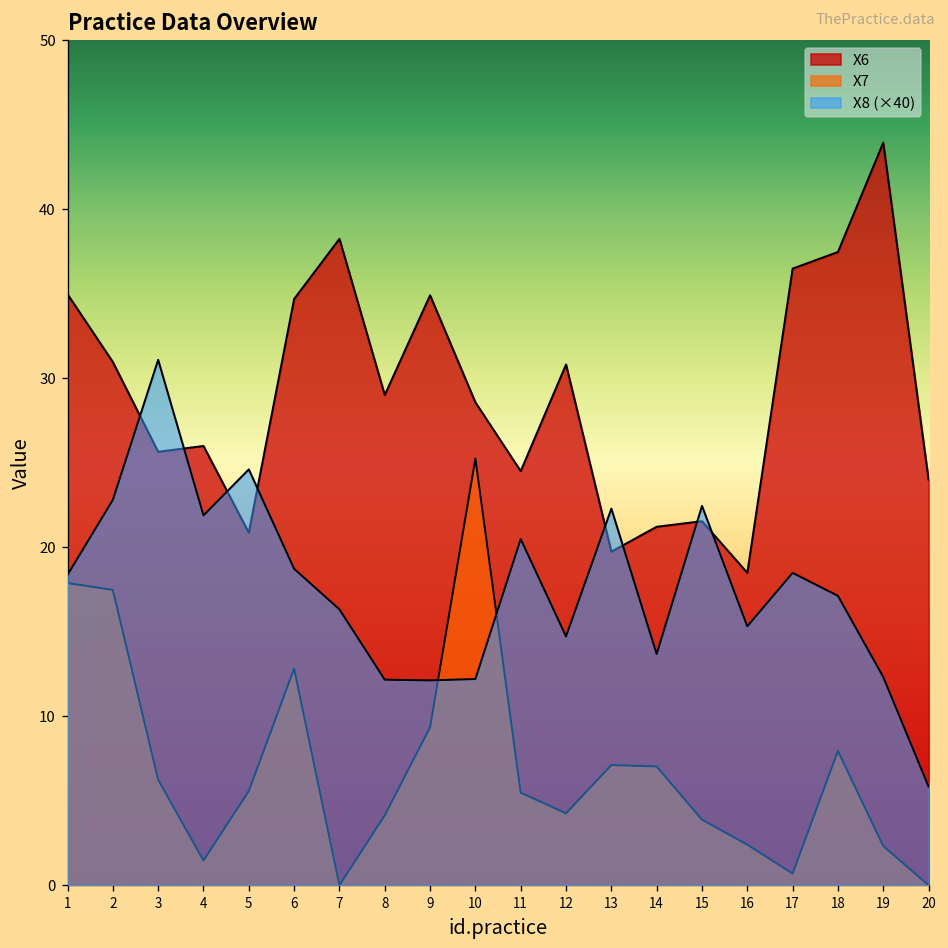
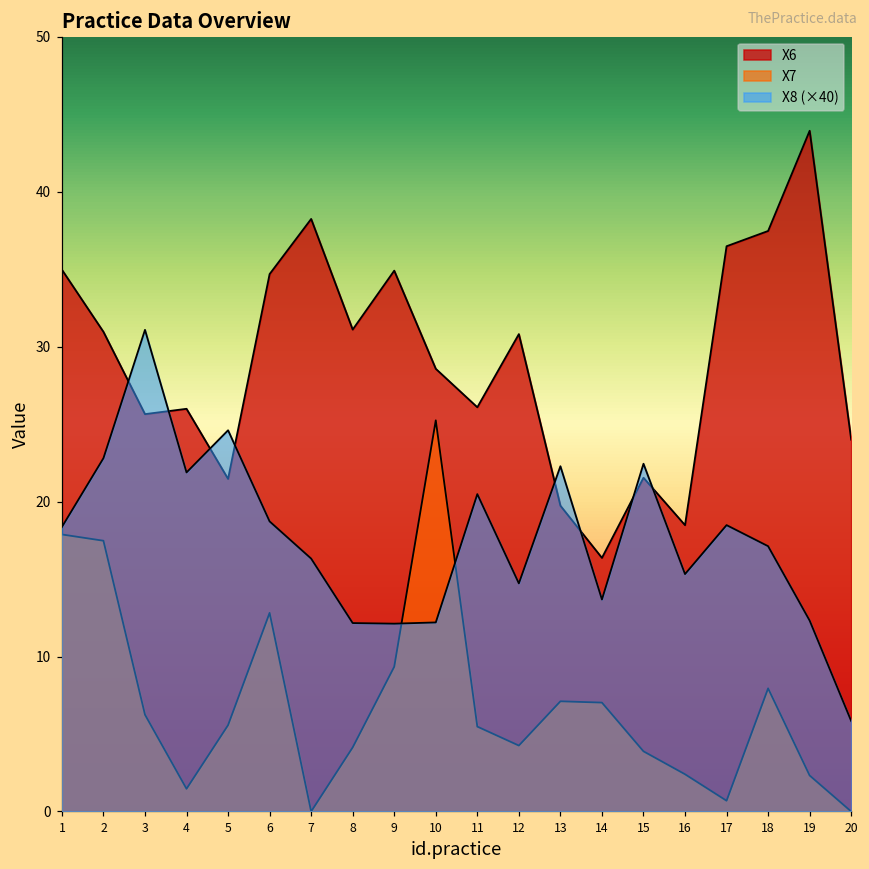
X6, 5: 20.9 -> 21.5
X6, 8: 29.0 -> 31.1
X6, 11: 24.5 -> 26.1
X6, 14: 21.2 -> 16.4
